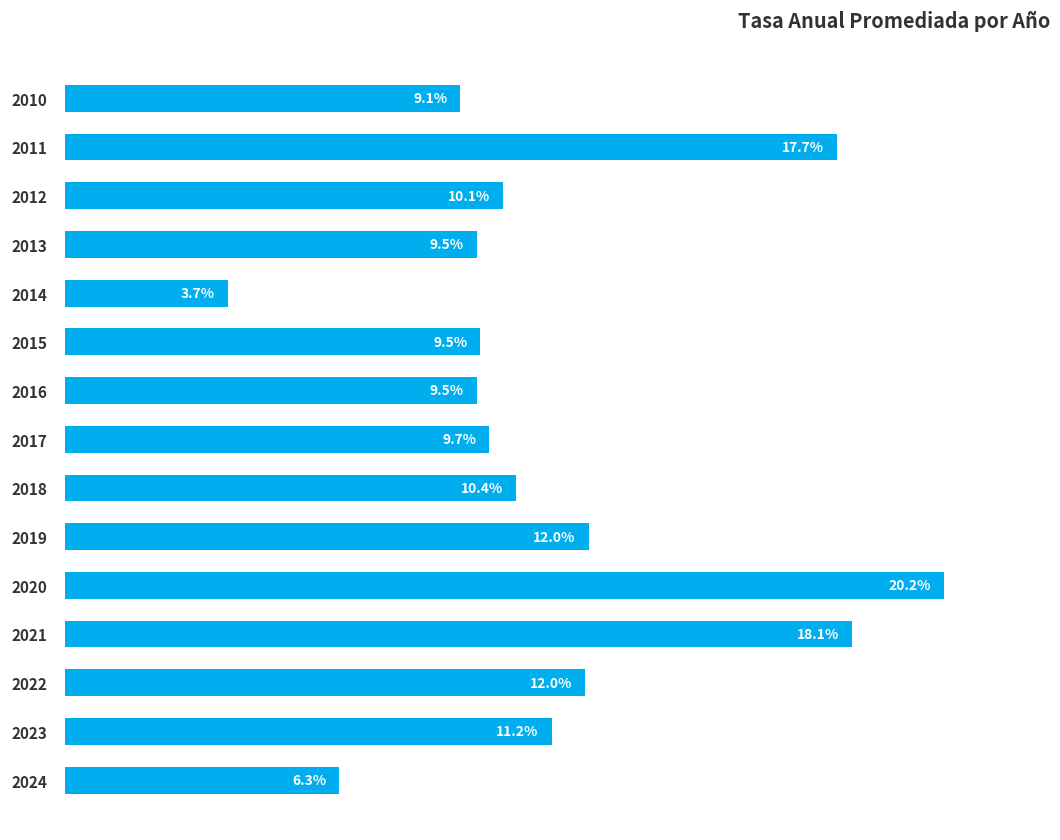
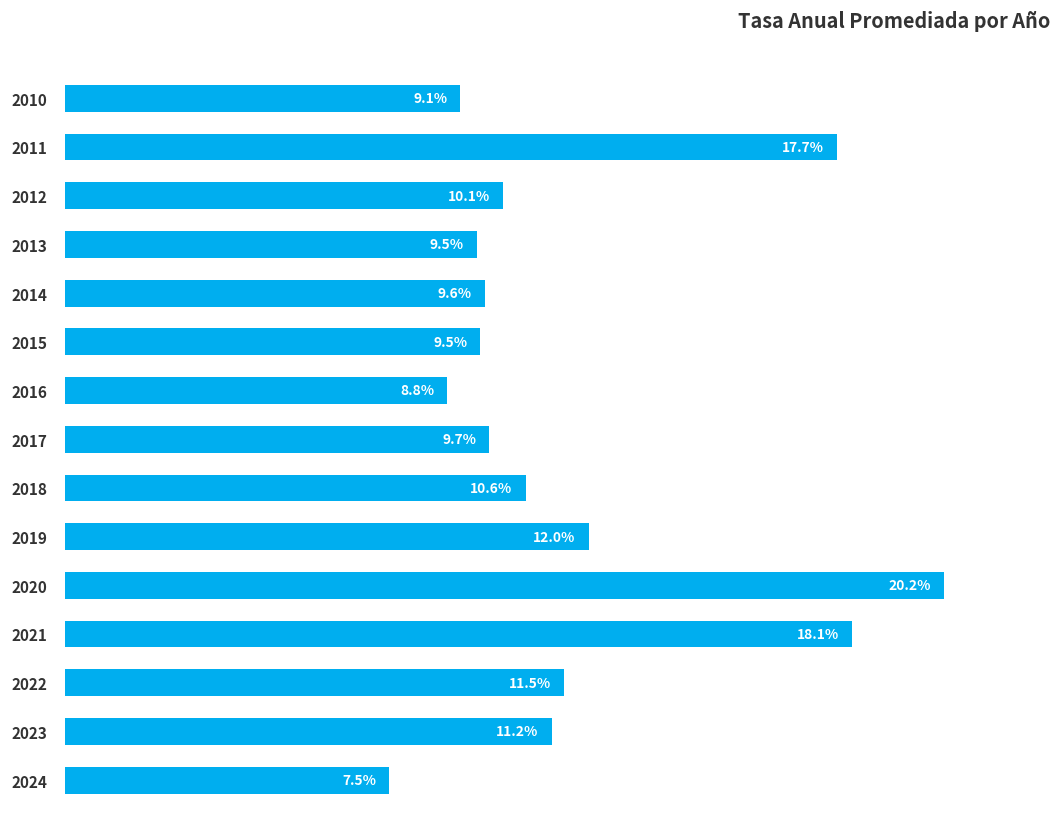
2014: 3.7% -> 9.6%
2016: 9.5% -> 8.8%
2018: 10.4% -> 10.6%
2022: 12.0% -> 11.5%
2024: 6.3% -> 7.5%
